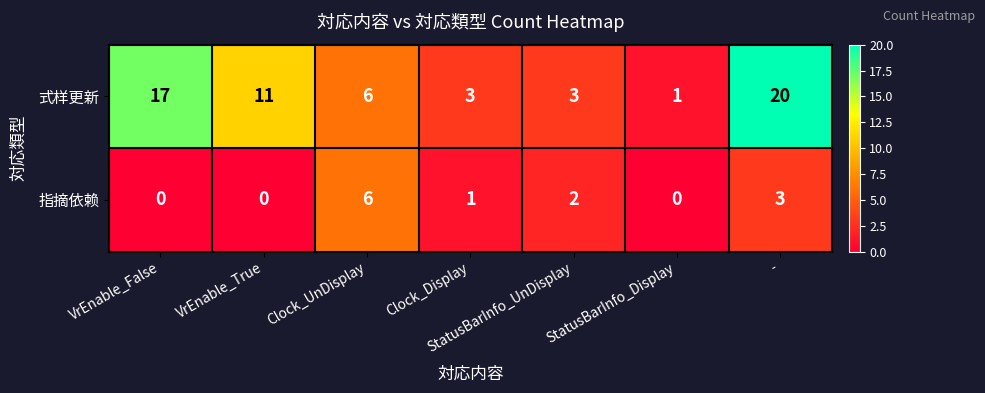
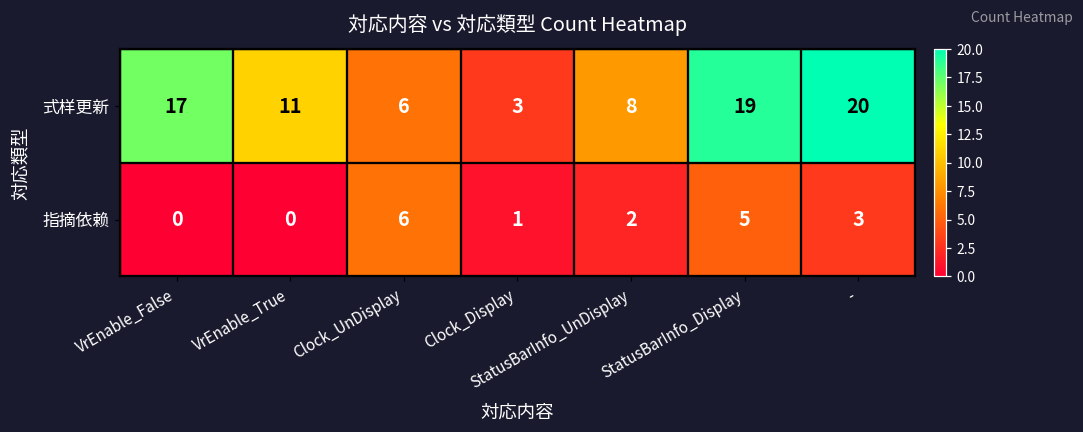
式样更新, StatusBarInfo_UnDisplay: 3 -> 8
式样更新, StatusBarInfo_Display: 1 -> 19
指摘依赖, StatusBarInfo_Display: 0 -> 5
